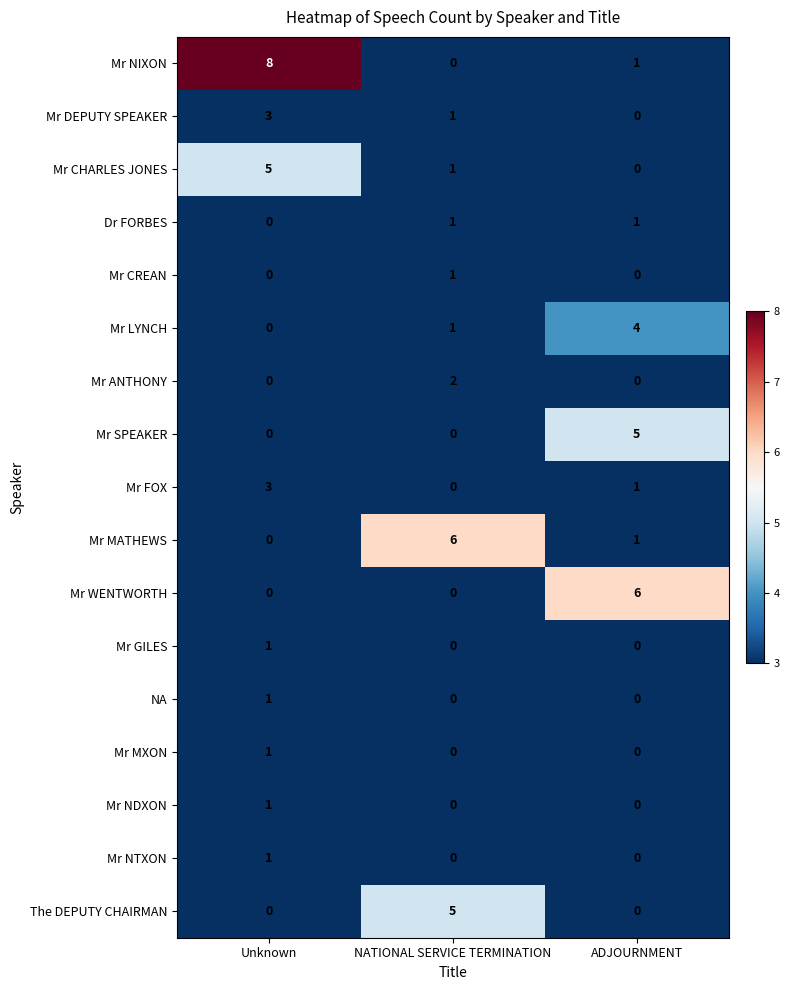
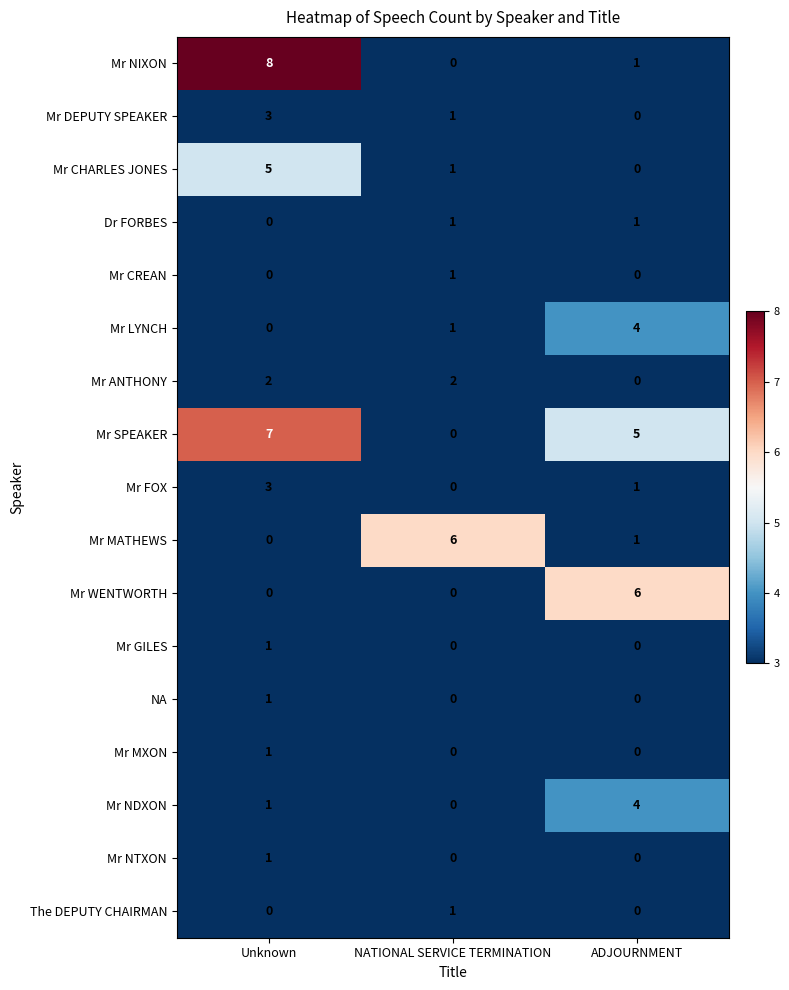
Mr ANTHONY, Unknown: 0 -> 2
Mr SPEAKER, Unknown: 0 -> 7
Mr NDXON, ADJOURNMENT: 0 -> 4
The DEPUTY CHAIRMAN, NATIONAL SERVICE TERMINATION: 5 -> 1
